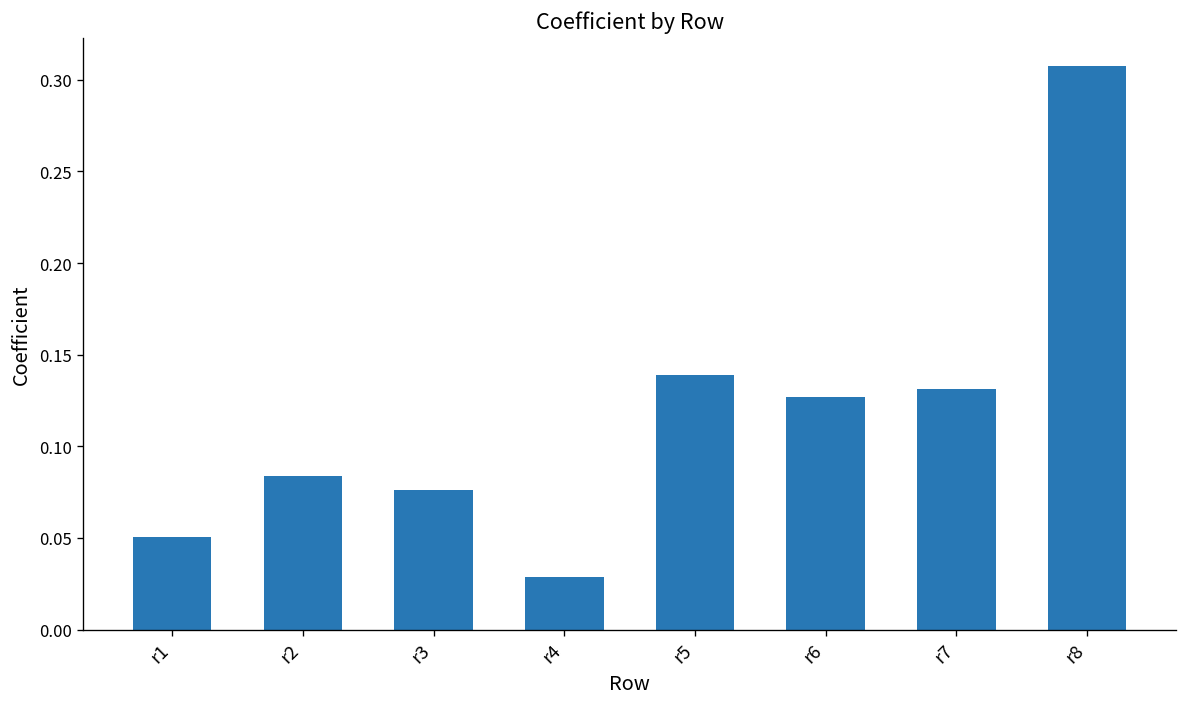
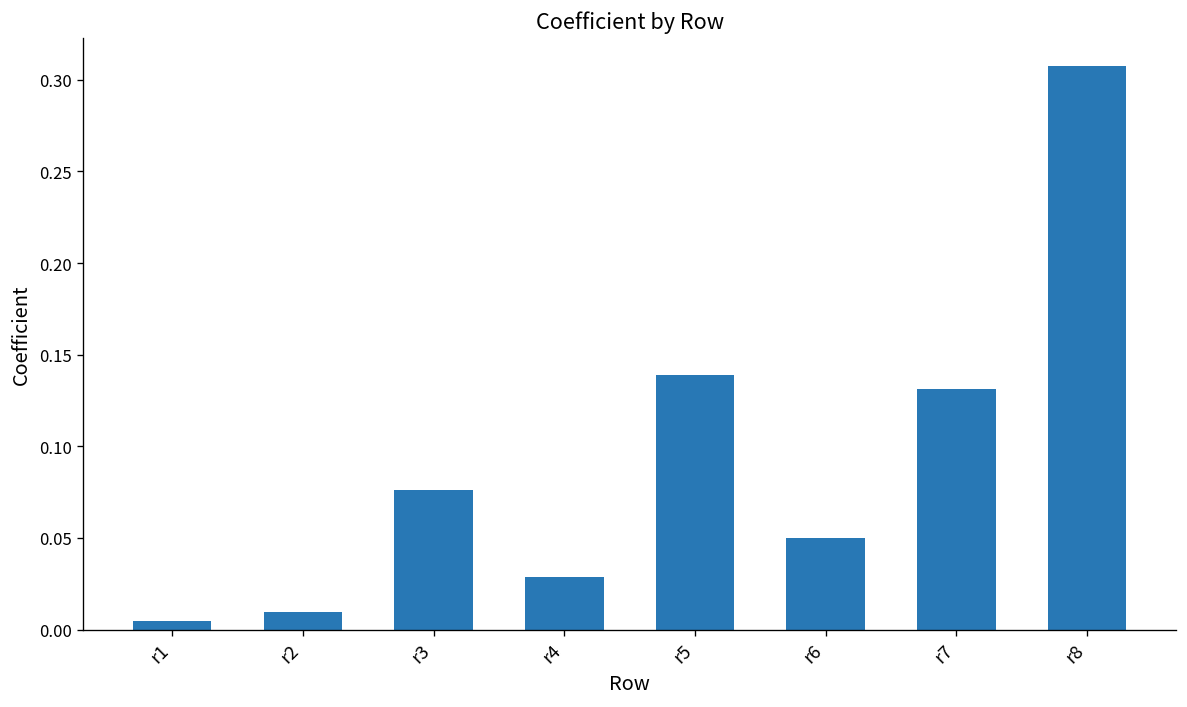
r1: 0.051 -> 0.005
r2: 0.084 -> 0.009
r6: 0.127 -> 0.050
